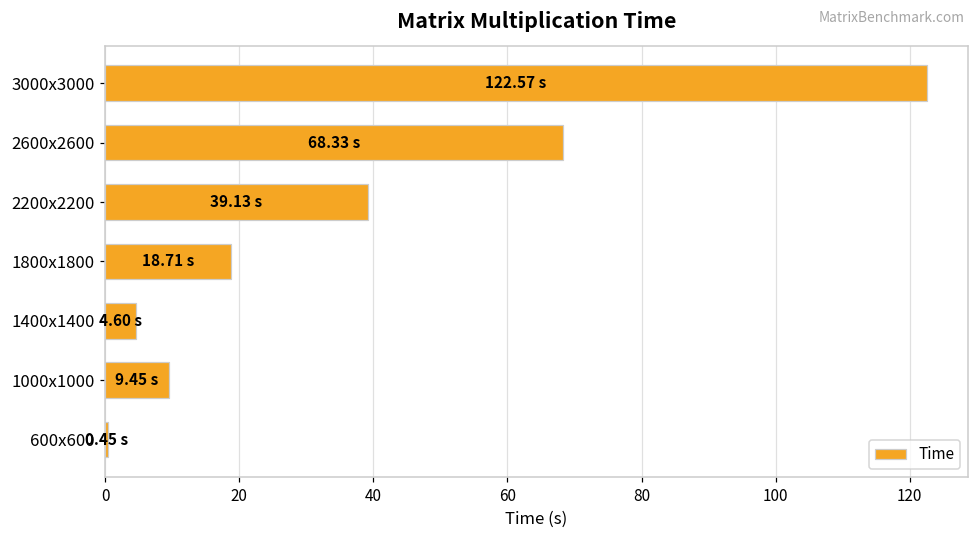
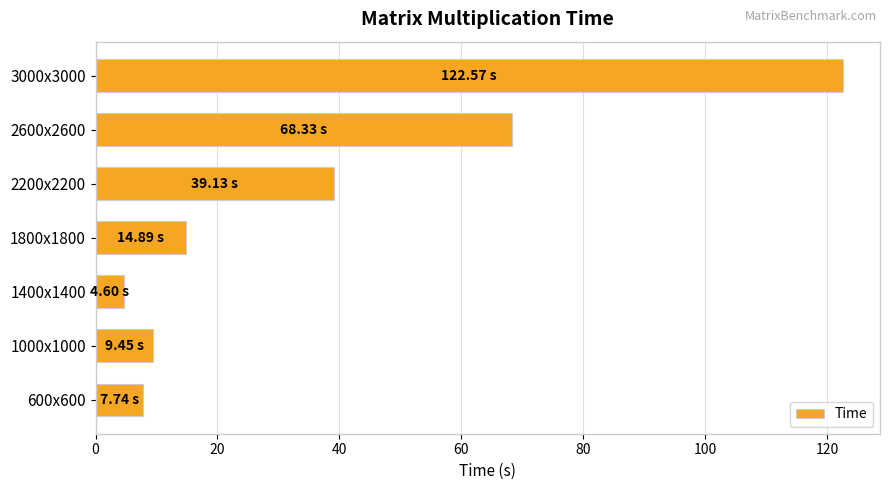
1800x1800: 18.71 -> 14.89
600x600: 0.45 -> 7.74
